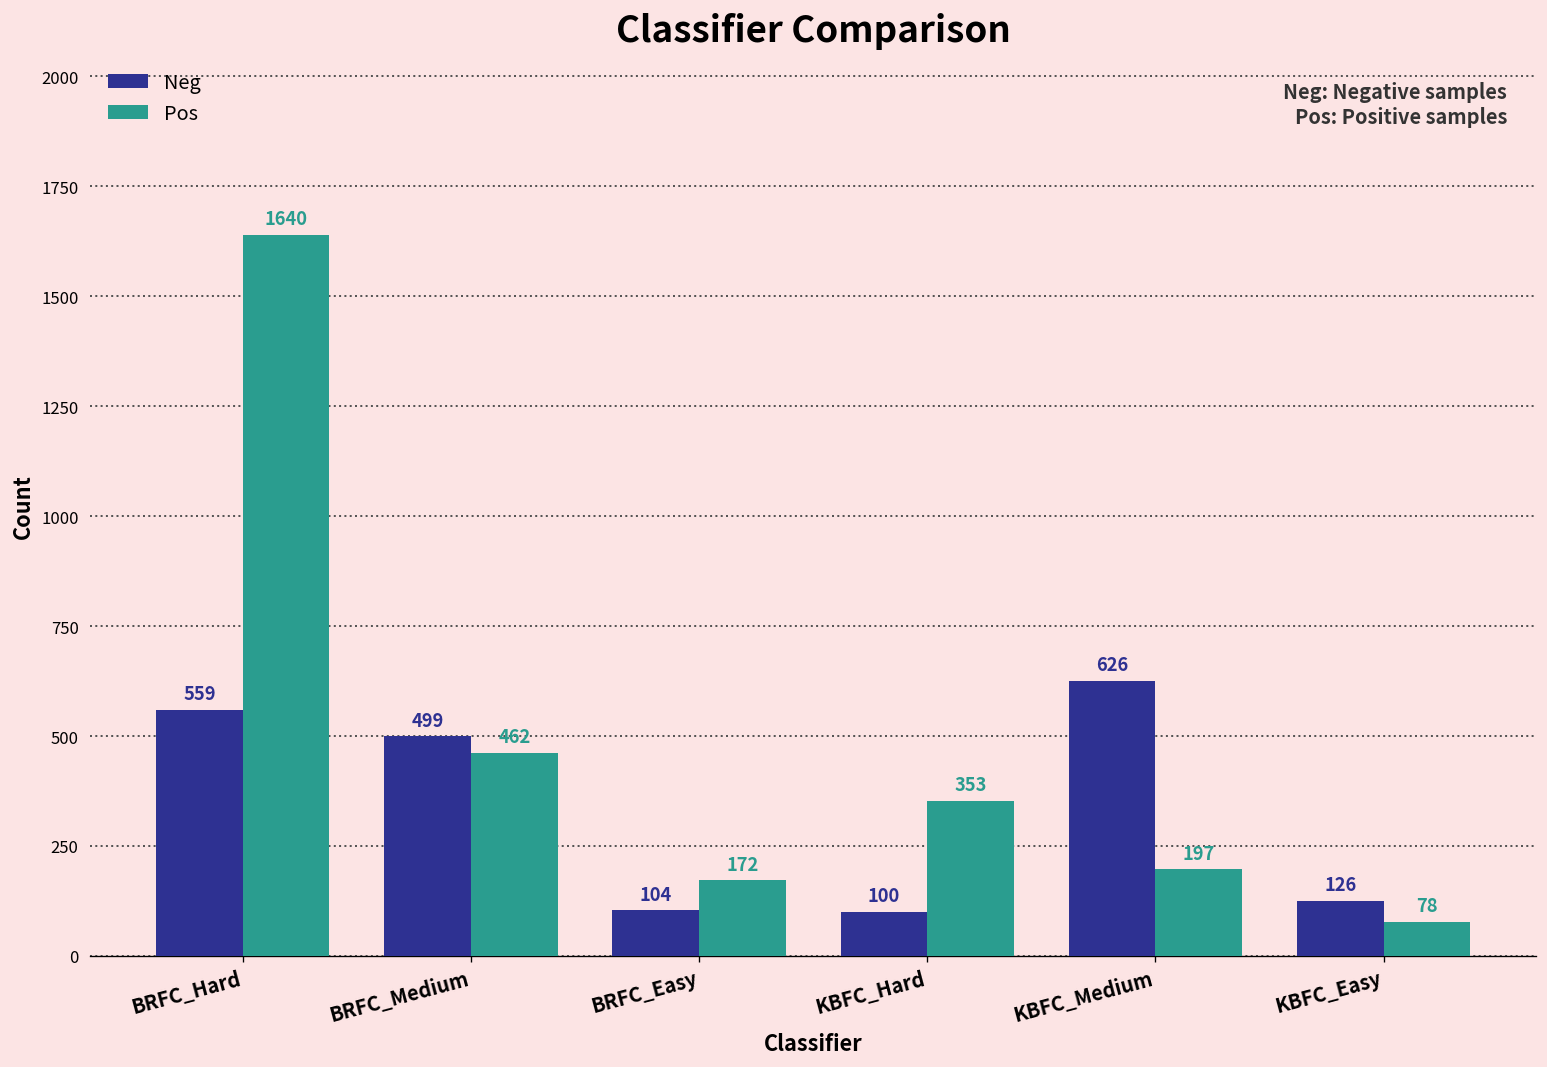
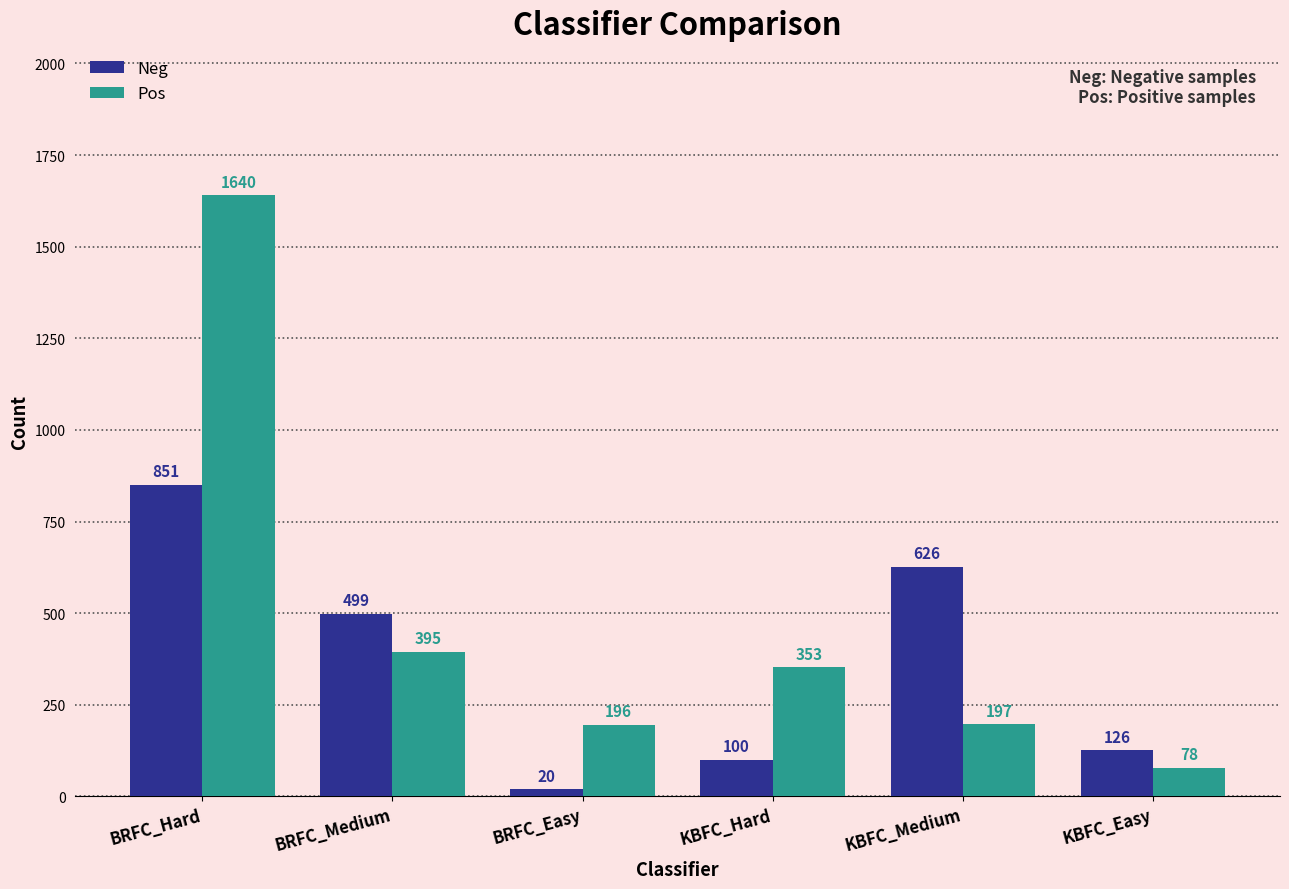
Neg, BRFC_Hard: 559 -> 851
Pos, BRFC_Medium: 462 -> 395
Neg, BRFC_Easy: 104 -> 20
Pos, BRFC_Easy: 172 -> 196
